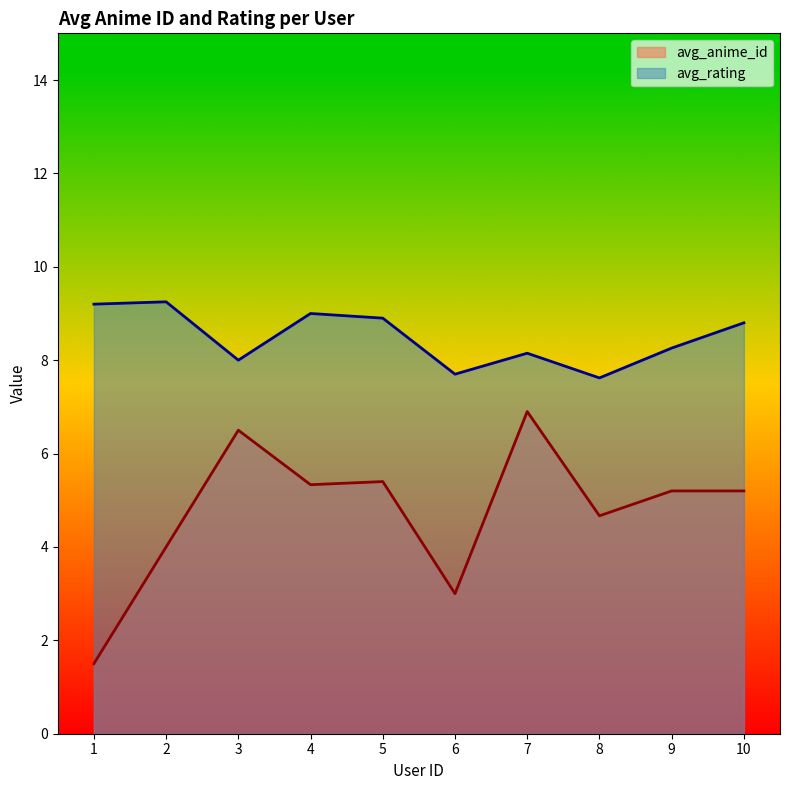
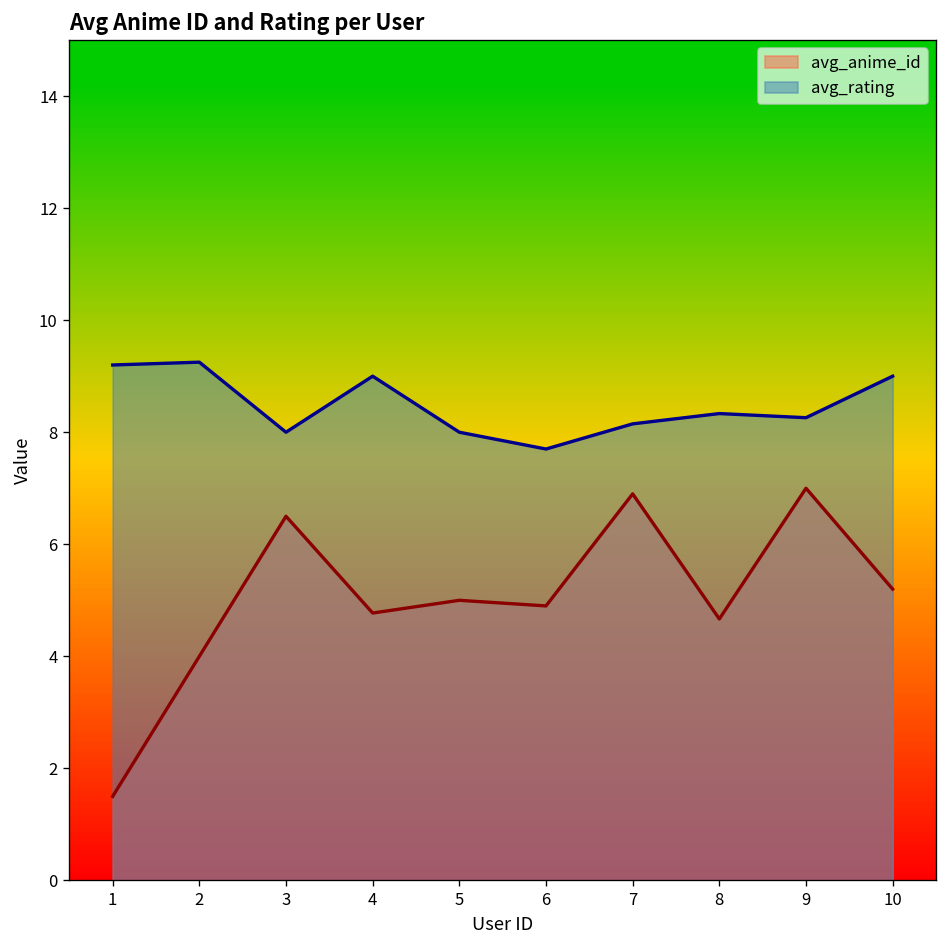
avg_anime_id, 4: 5.3 -> 4.8
avg_anime_id, 5: 5.4 -> 5.0
avg_rating, 5: 8.9 -> 8.0
avg_anime_id, 6: 3.0 -> 4.9
avg_rating, 8: 7.6 -> 8.3
avg_anime_id, 9: 5.2 -> 7.0
avg_rating, 10: 8.8 -> 9.0
